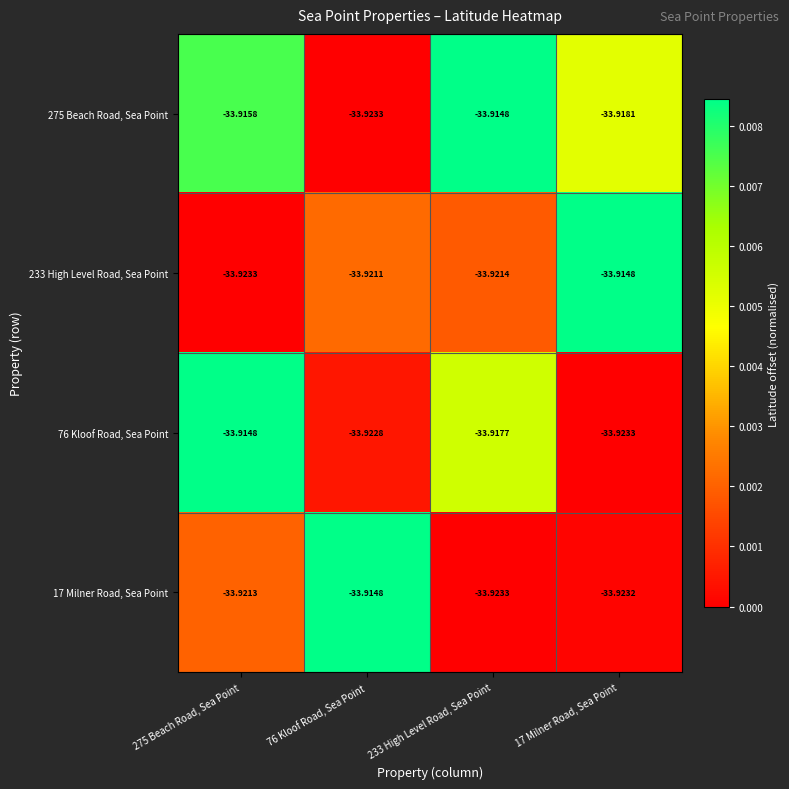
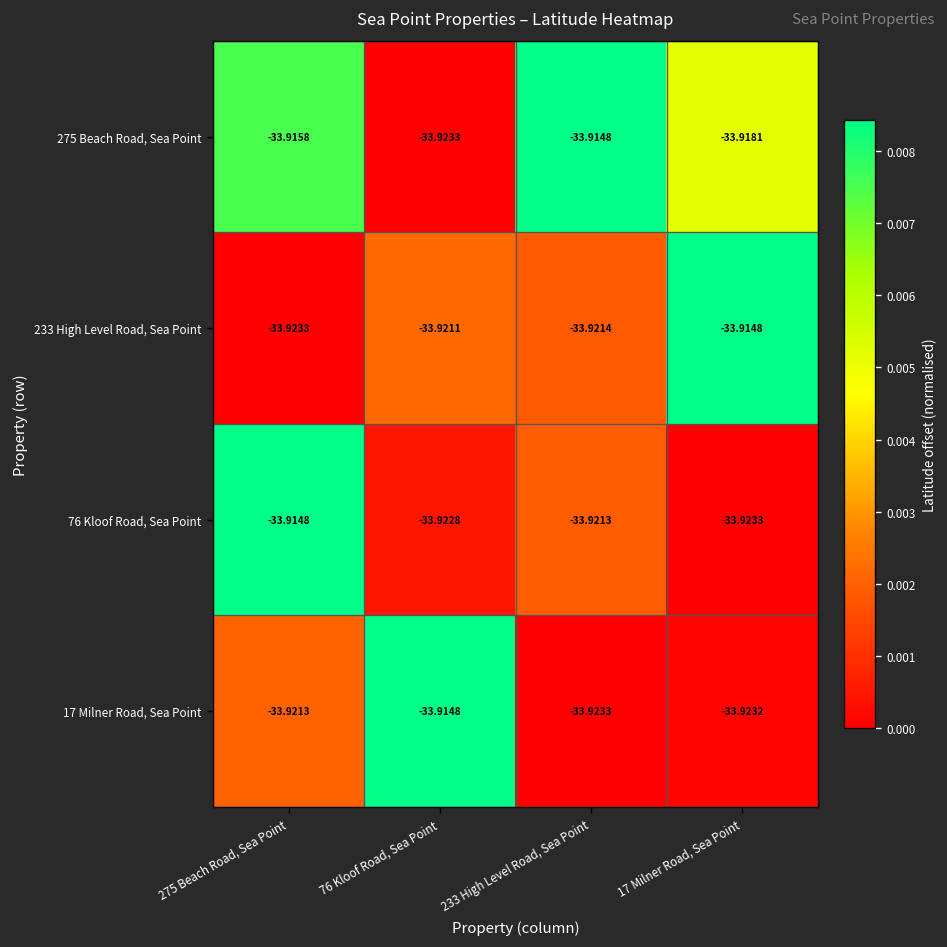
76 Kloof Road, Sea Point, 233 High Level Road, Sea Point: -33.9177 -> -33.9213
